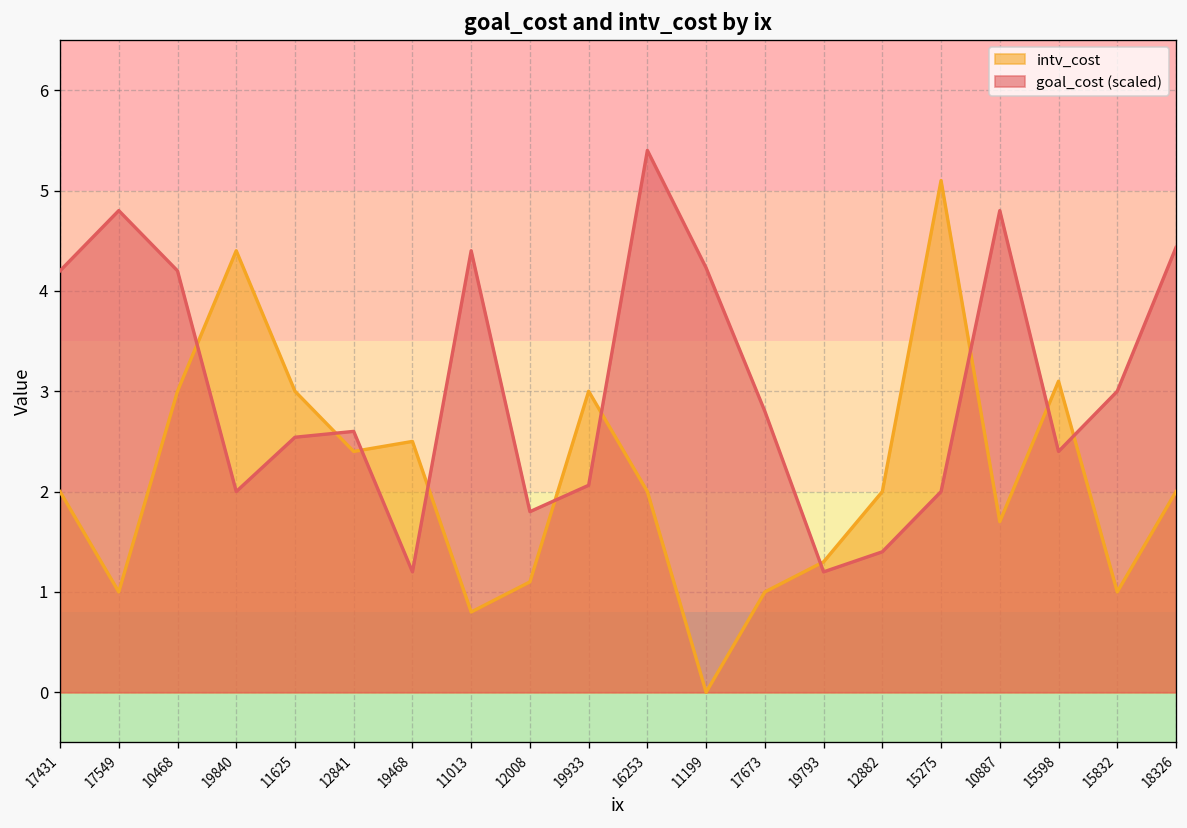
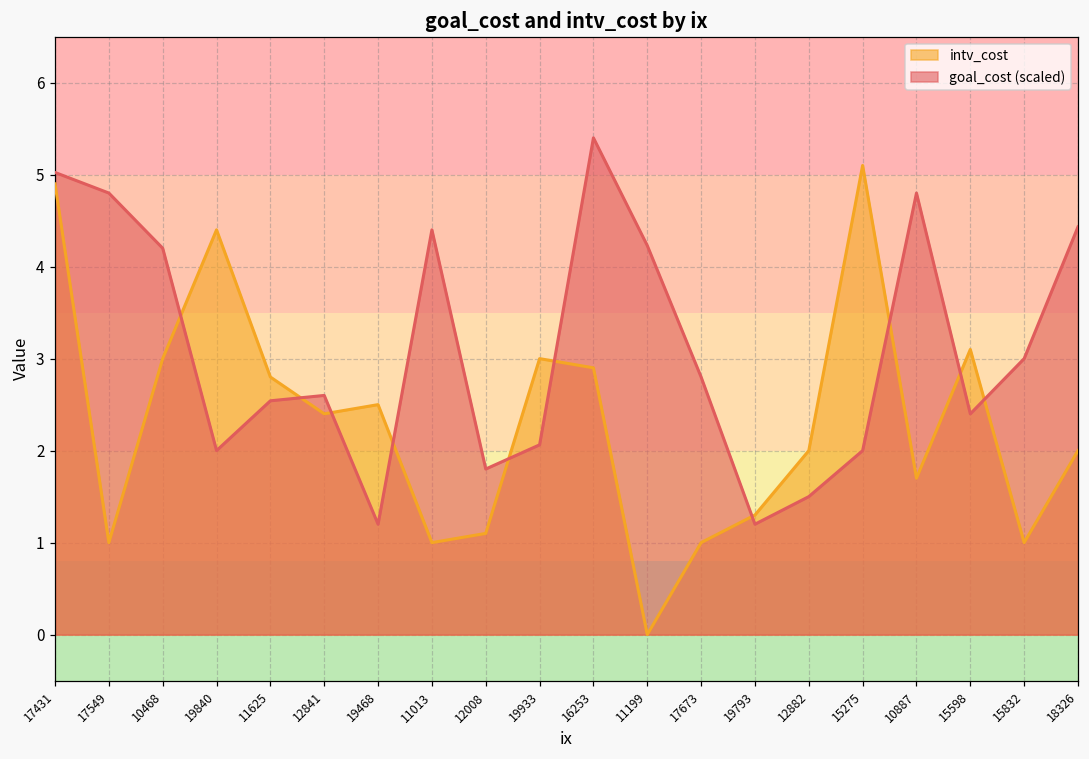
intv_cost, 17431: 2.0 -> 4.9
goal_cost (scaled), 17431: 4.2 -> 5.0
intv_cost, 11625: 3.0 -> 2.8
intv_cost, 11013: 0.8 -> 1.0
intv_cost, 16253: 2.0 -> 2.9
goal_cost (scaled), 12882: 1.4 -> 1.5
